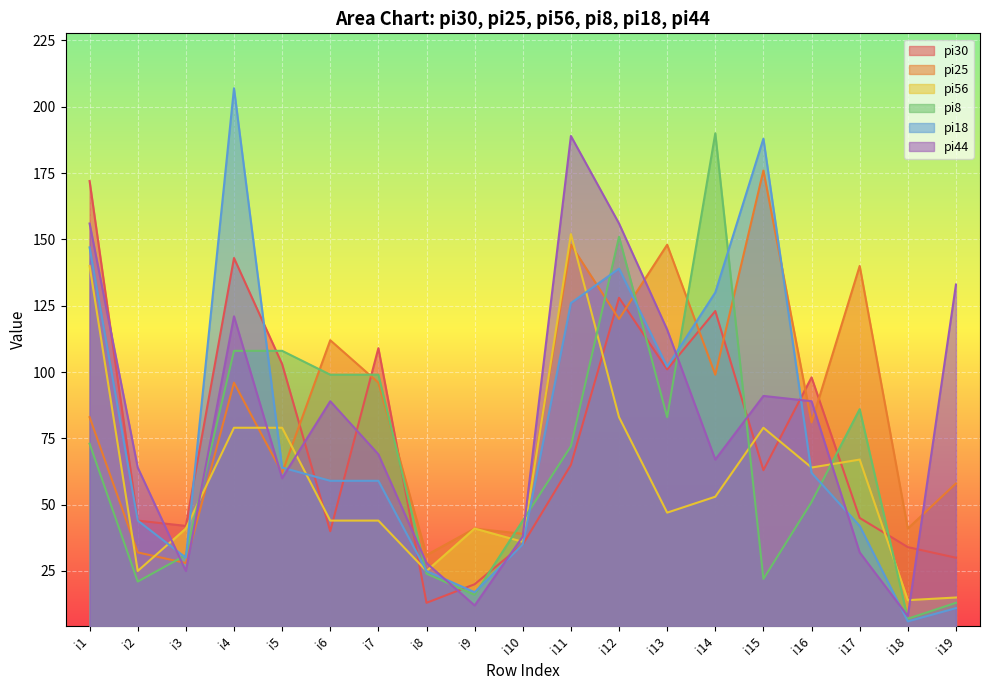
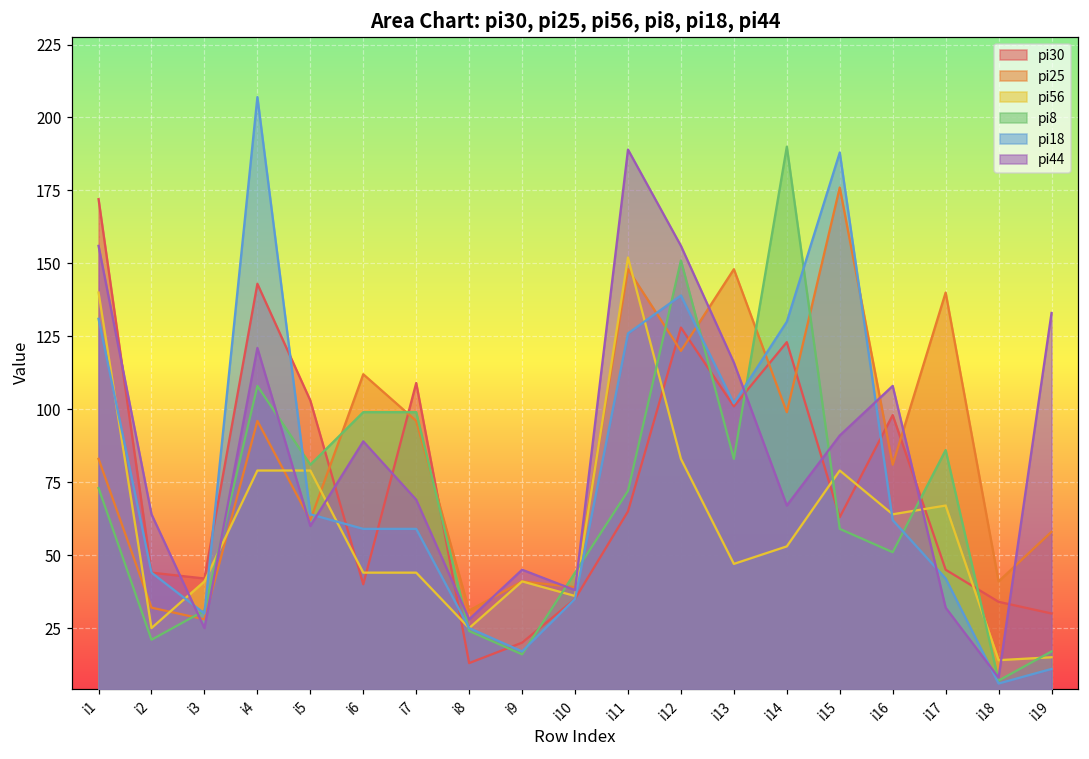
pi18, i1: 147 -> 131
pi8, i5: 108 -> 81
pi44, i9: 12 -> 45
pi8, i15: 22 -> 59
pi44, i16: 89 -> 108
pi8, i19: 13 -> 17
